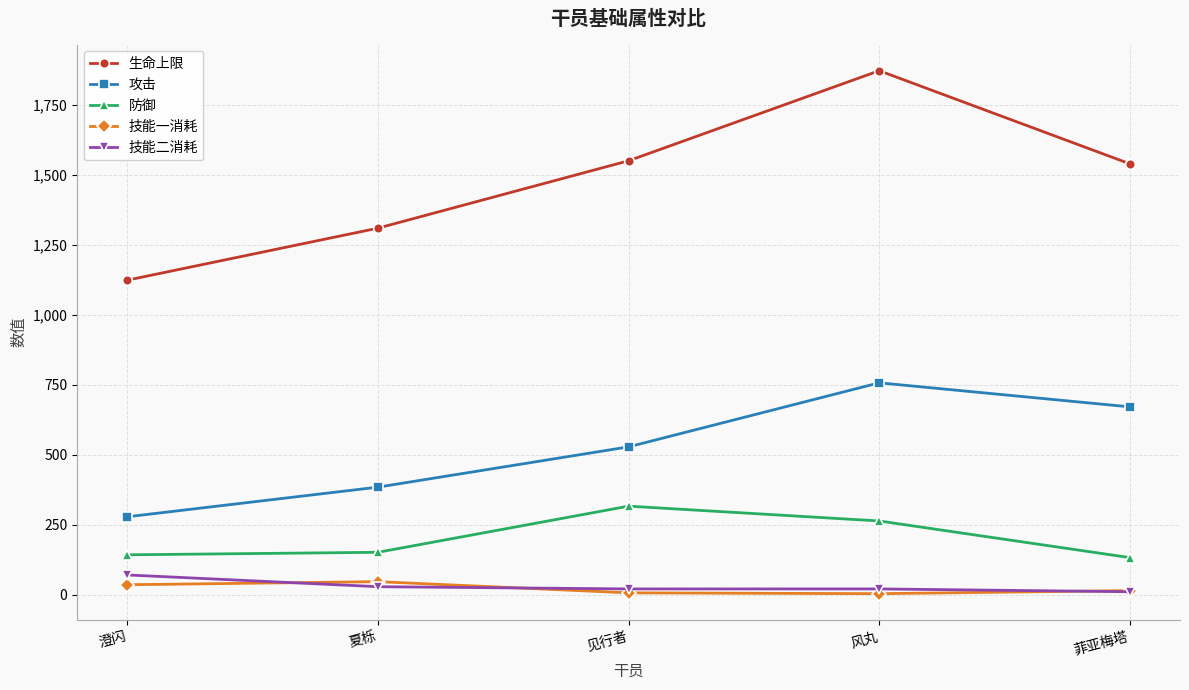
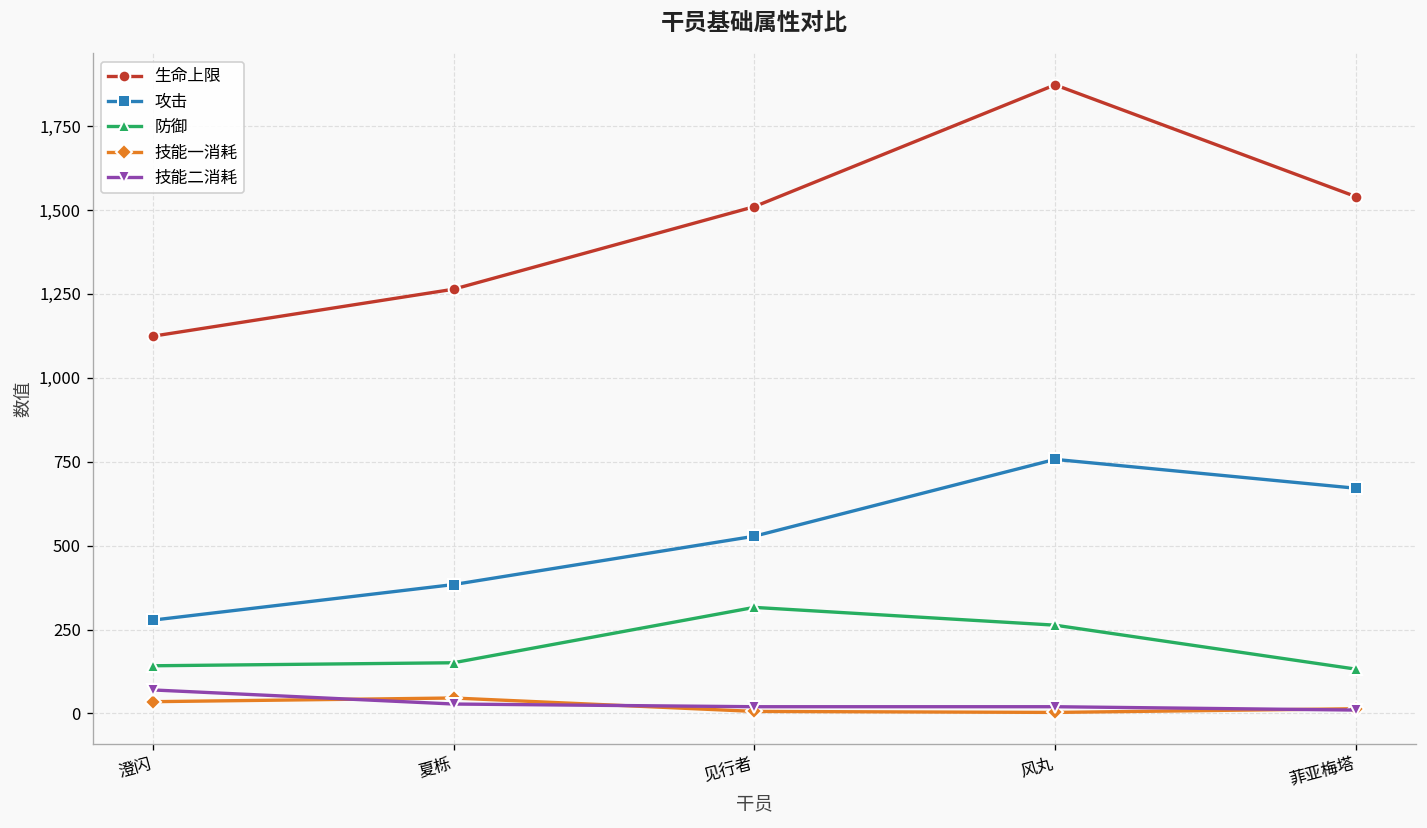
生命上限, 夏栎: 1,310 -> 1,260
生命上限, 见行者: 1,550 -> 1,510
